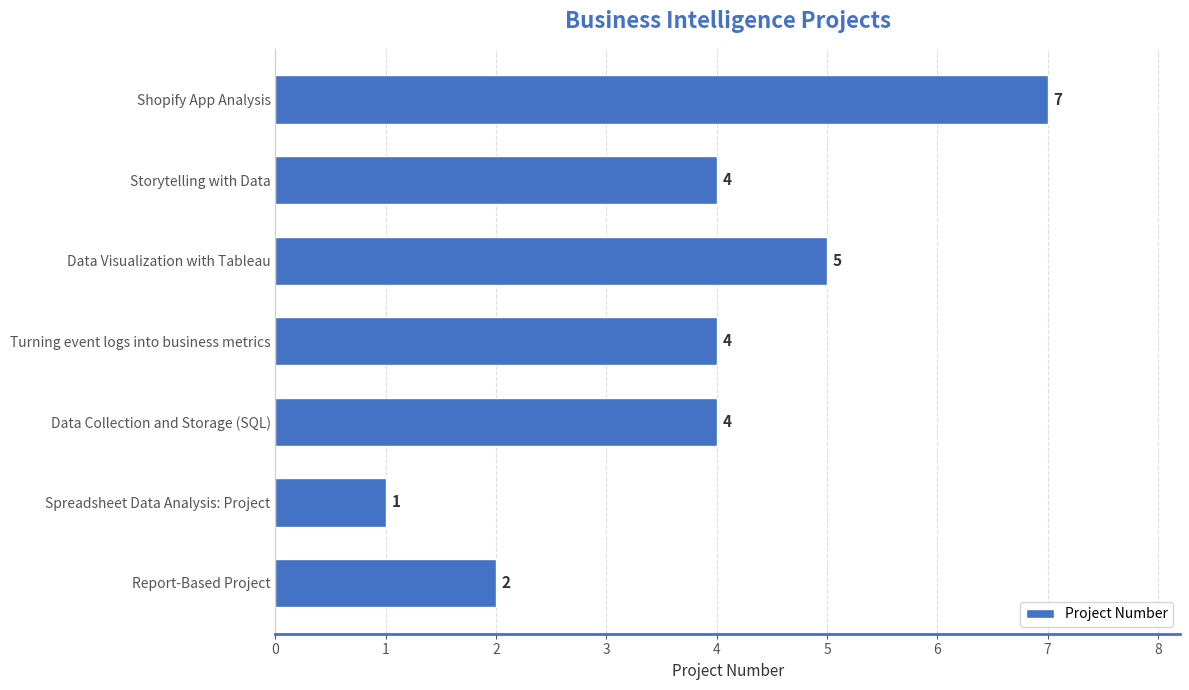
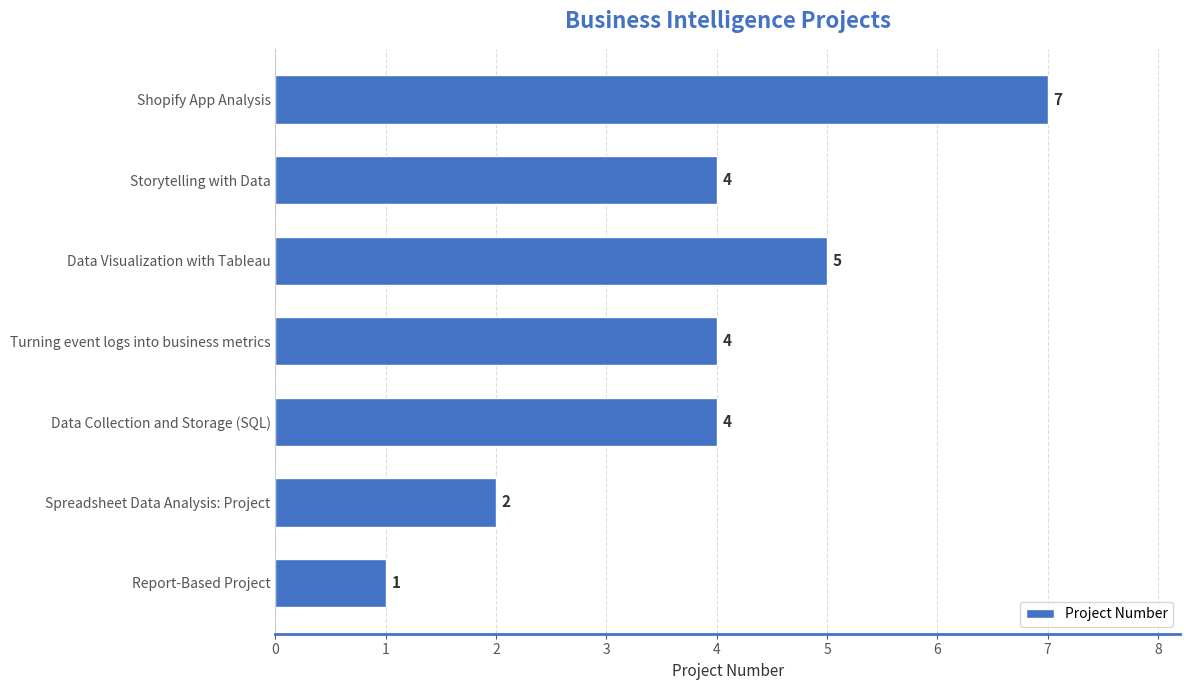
Spreadsheet Data Analysis: Project: 1 -> 2
Report-Based Project: 2 -> 1
